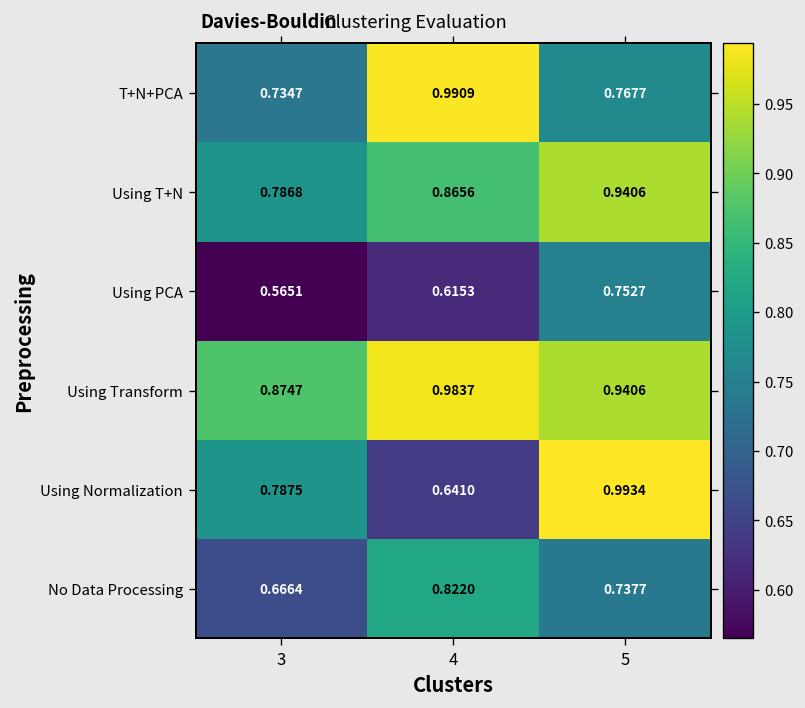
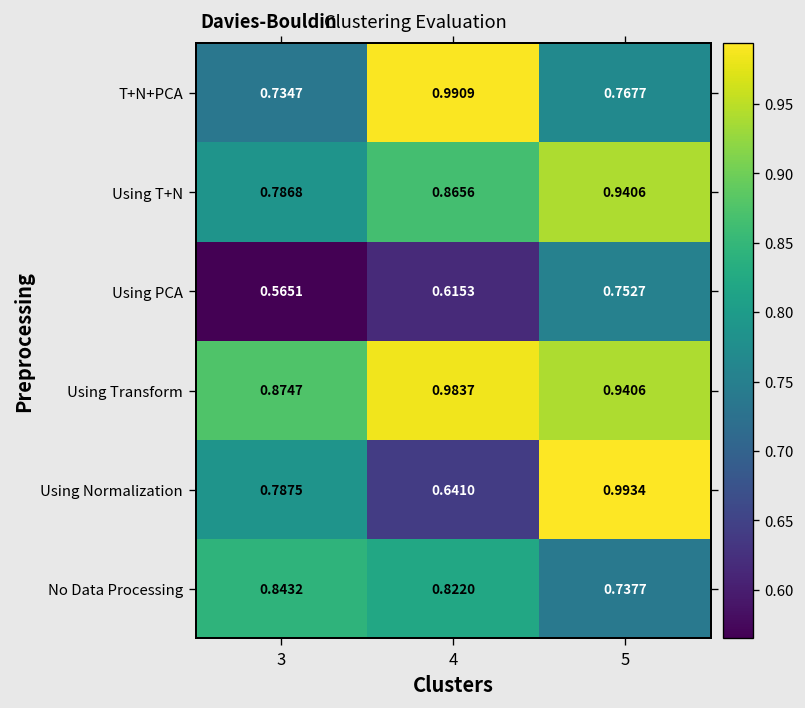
No Data Processing, 3: 0.6664 -> 0.8432
